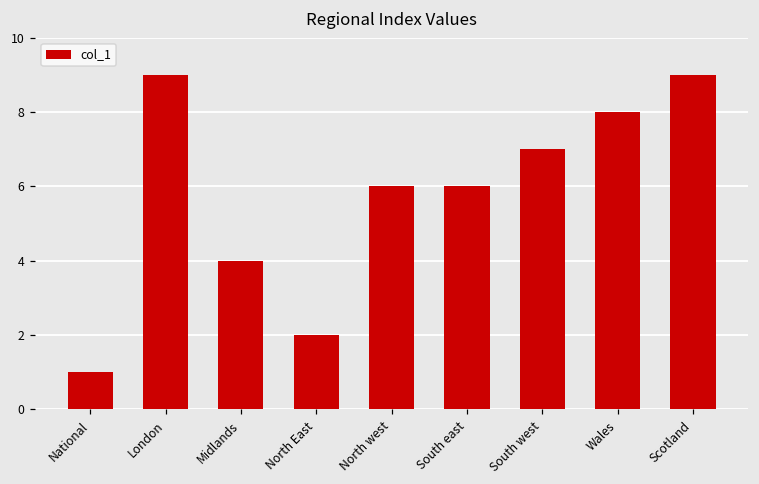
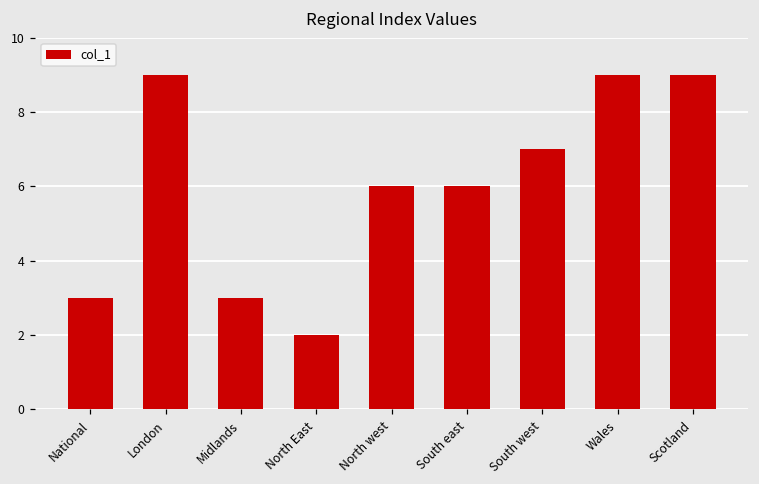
National: 1 -> 3
Midlands: 4 -> 3
Wales: 8 -> 9
